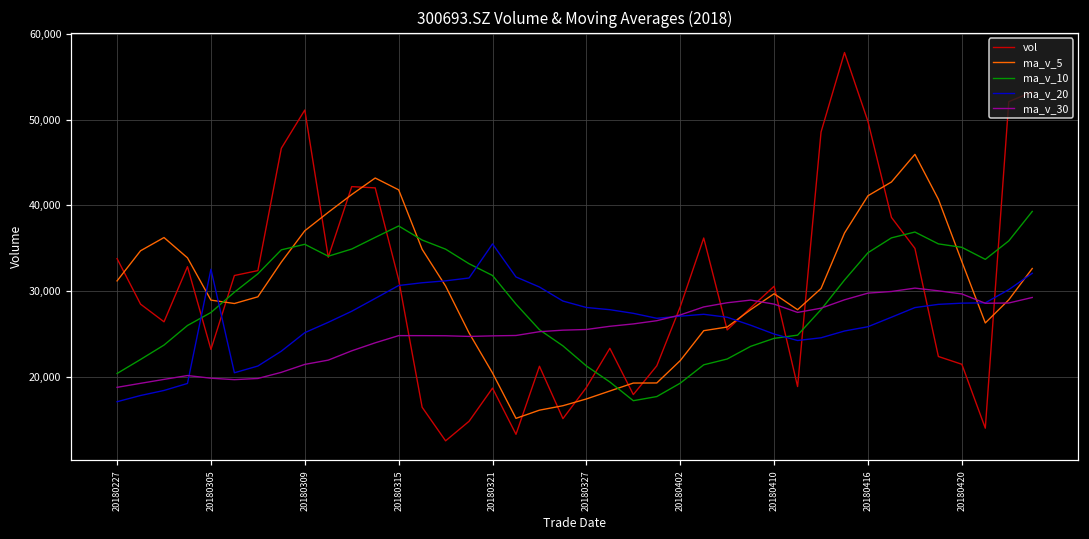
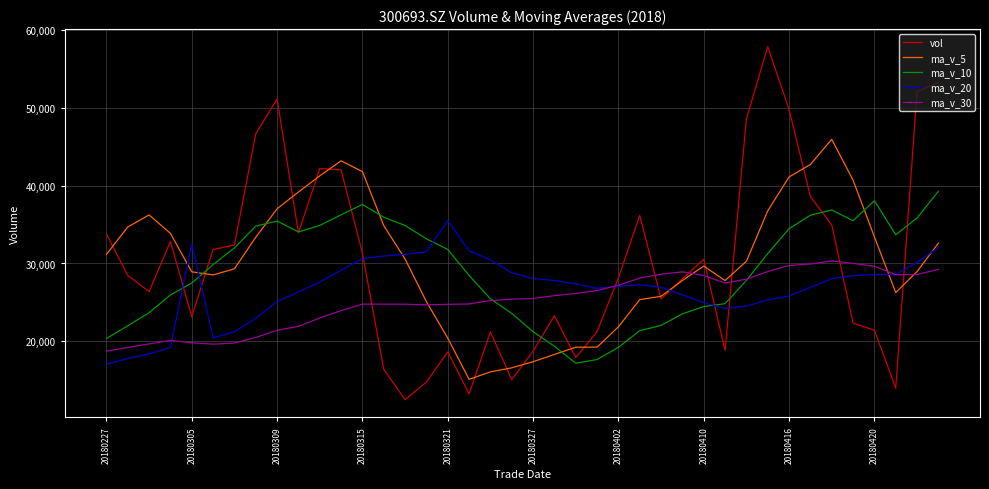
ma_v_10, 20180420: 35,000 -> 38,000
